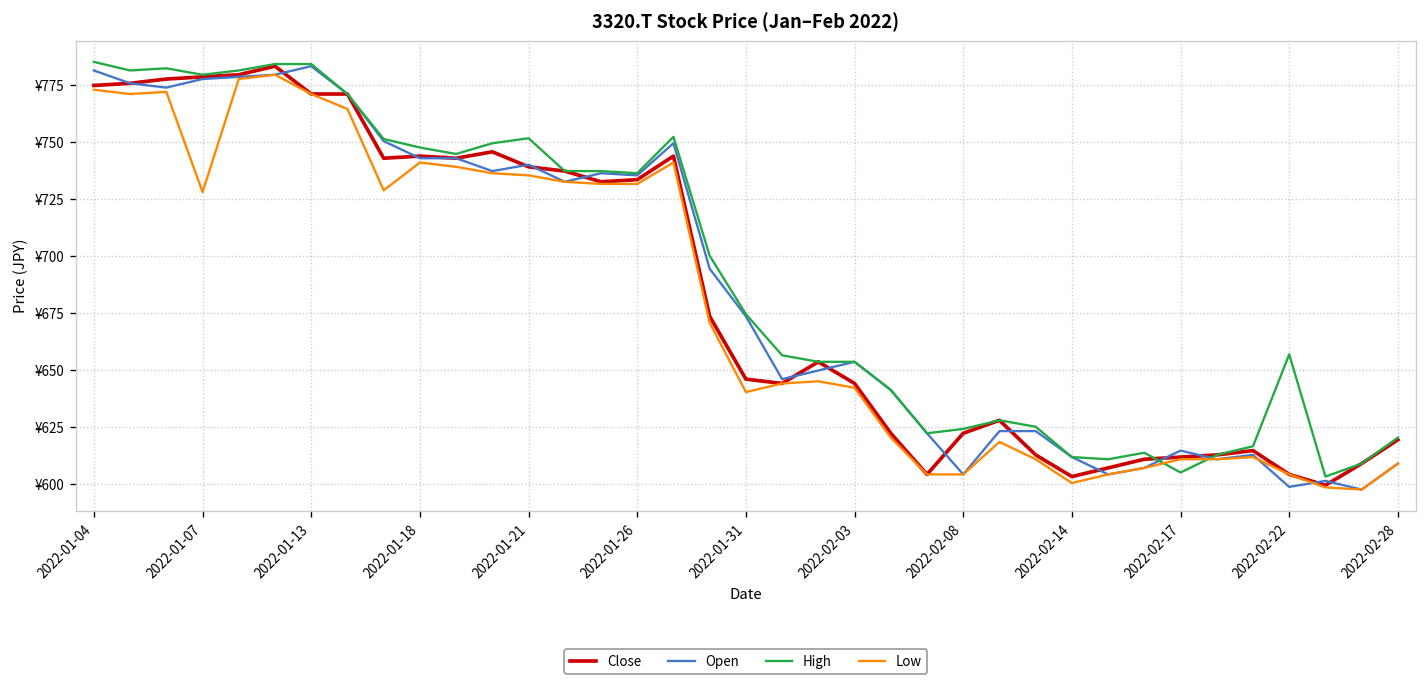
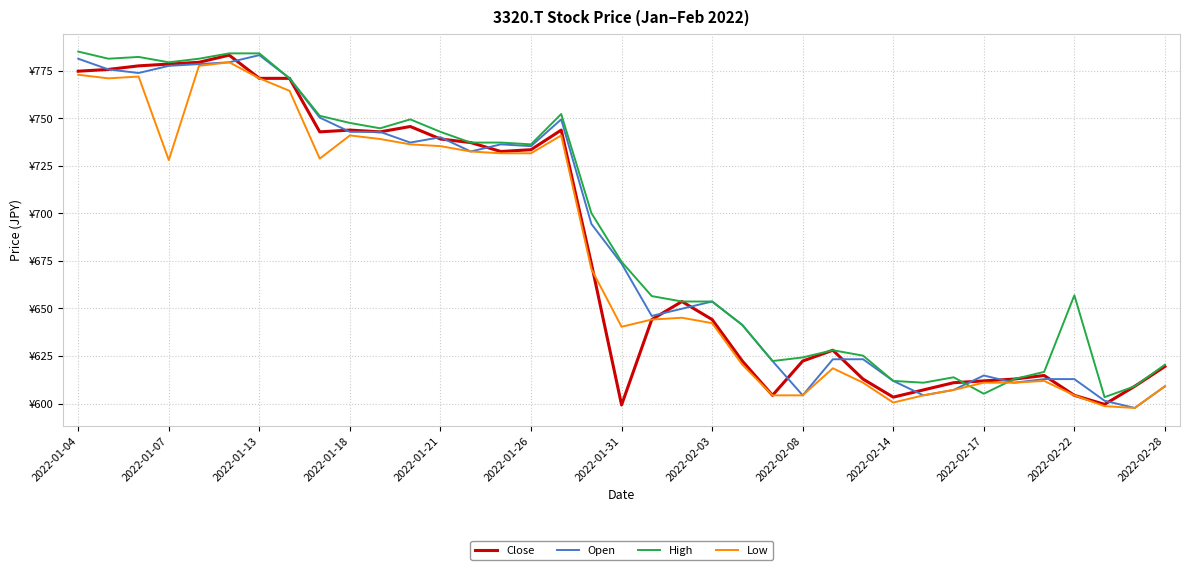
High, 2022-01-21: ¥752 -> ¥743
Close, 2022-01-31: ¥646 -> ¥599
Open, 2022-02-22: ¥599 -> ¥613
